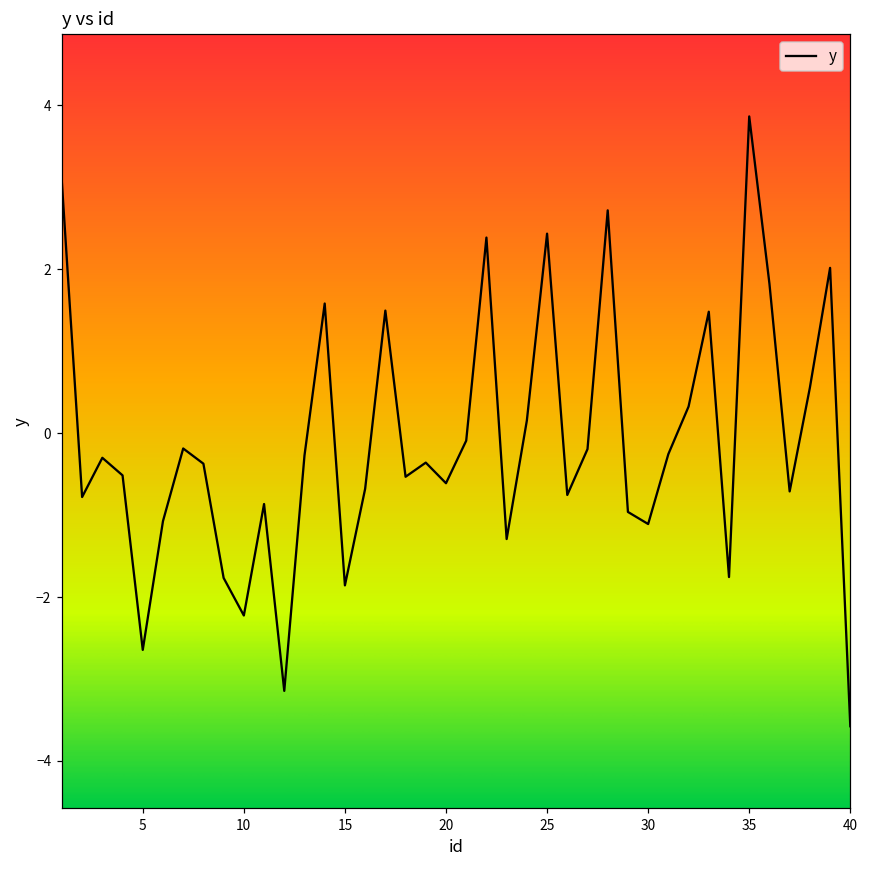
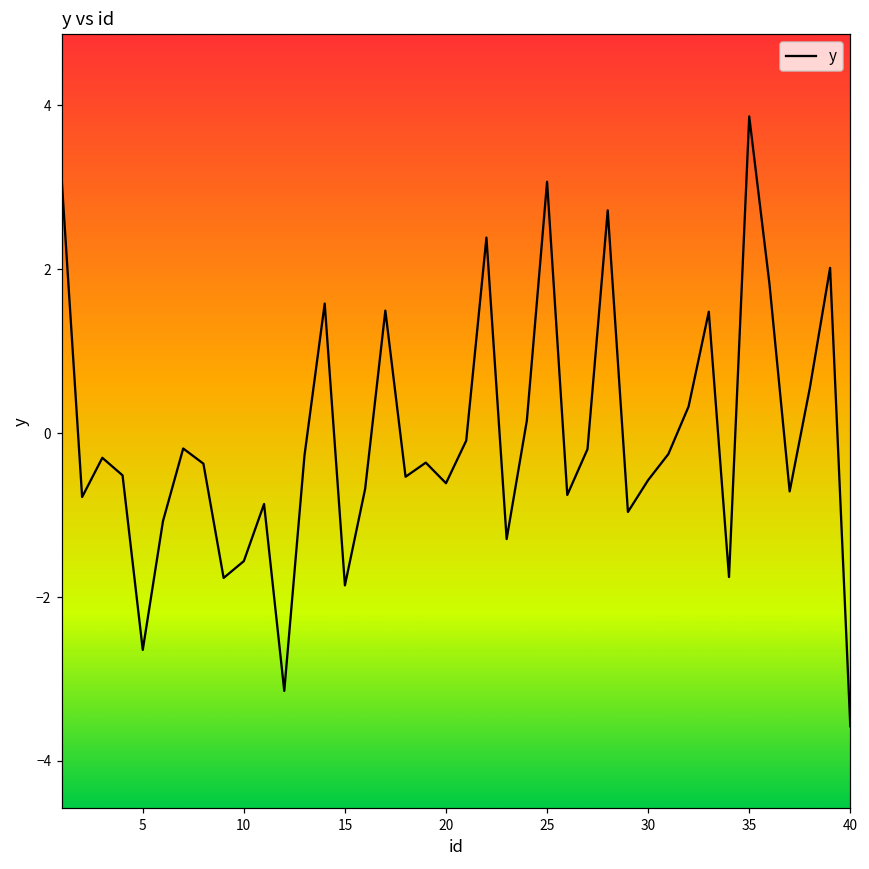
10: -2.2 -> -1.6
25: 2.4 -> 3.1
30: -1.1 -> -0.6
